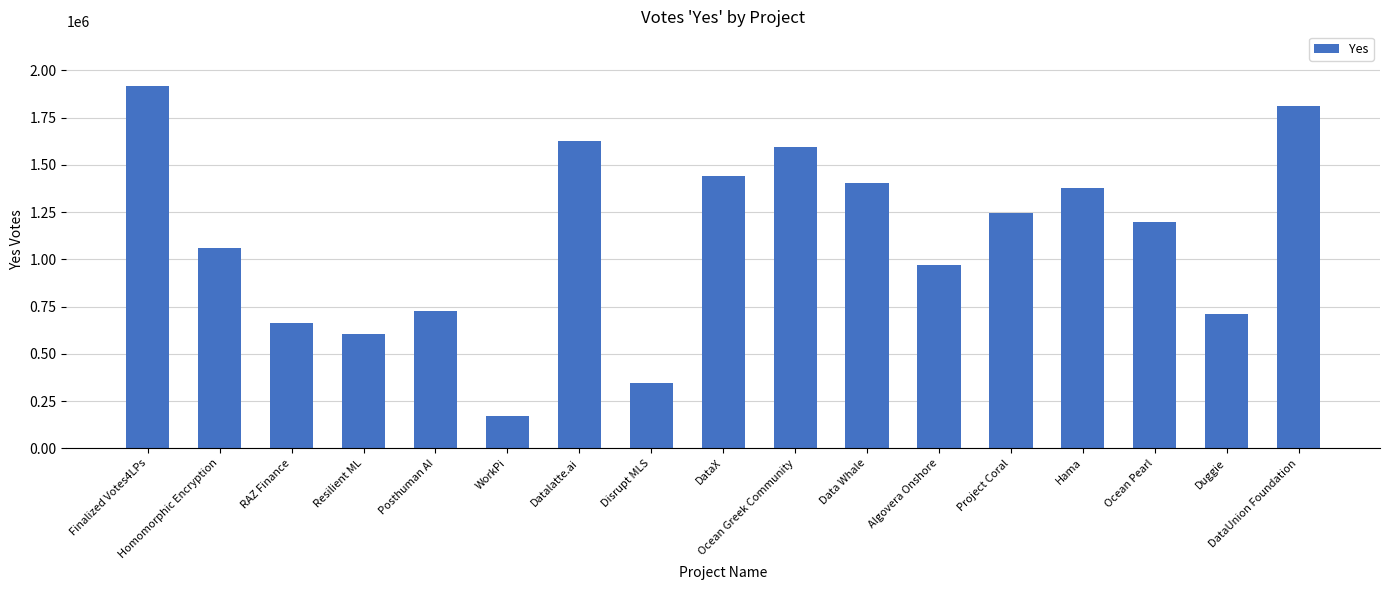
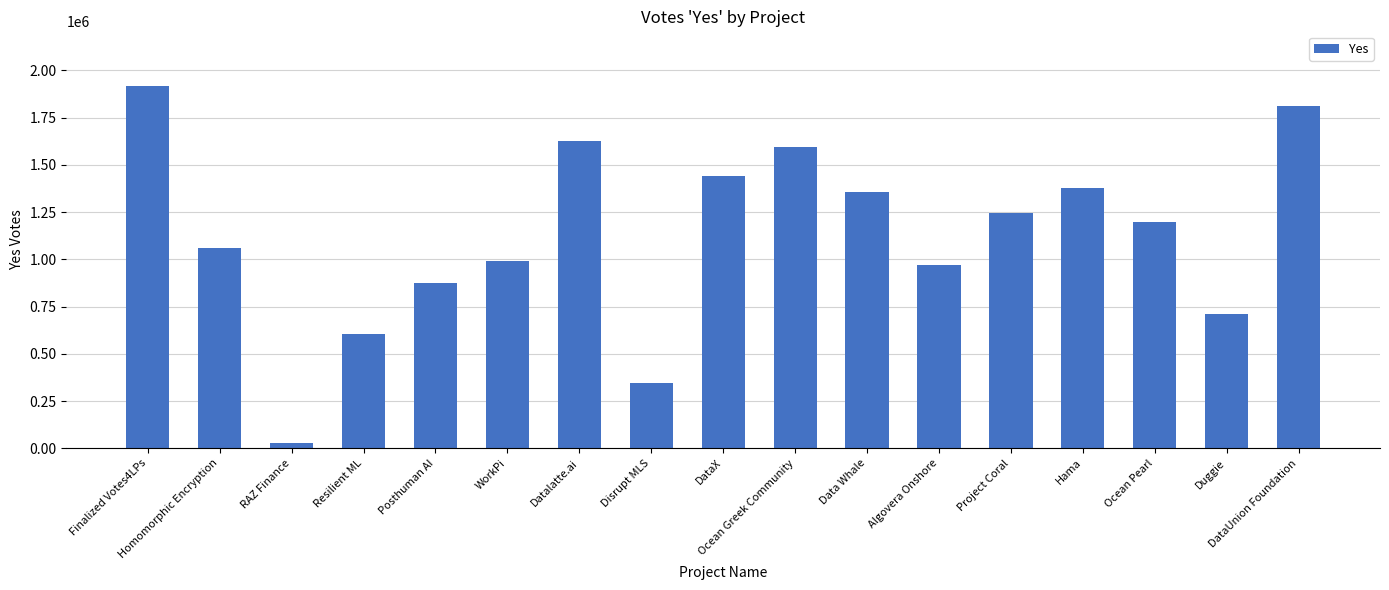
RAZ Finance: 660000 -> 30000
Posthuman AI: 730000 -> 880000
WorkPi: 170000 -> 990000
Data Whale: 1410000 -> 1360000
